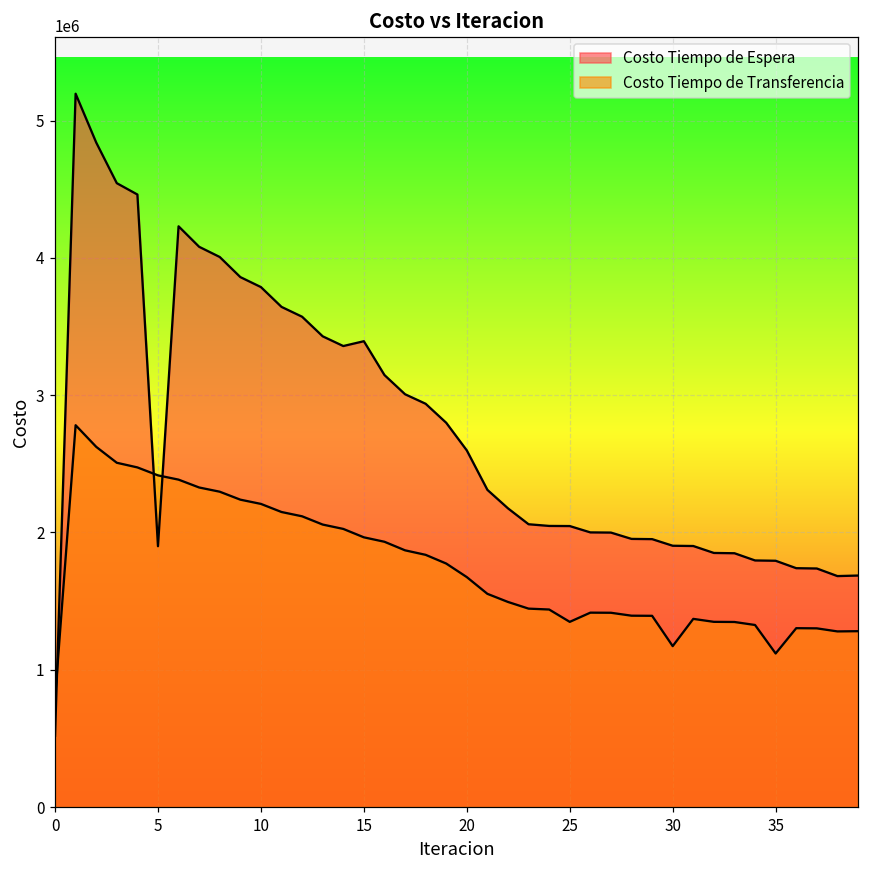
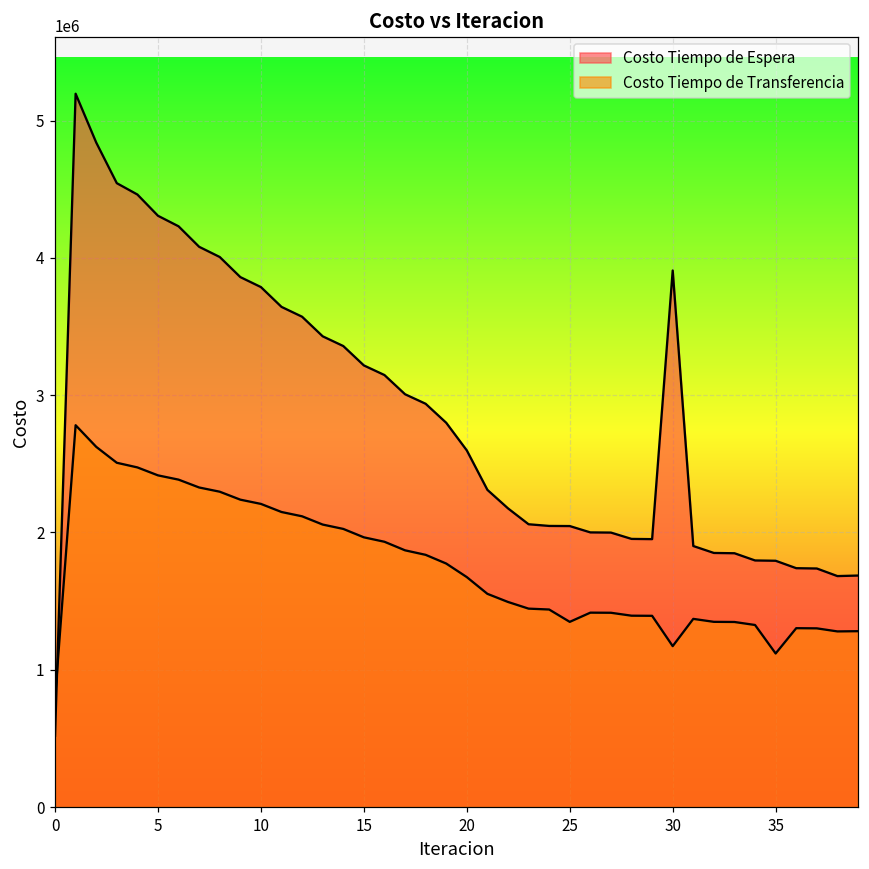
Costo Tiempo de Espera, 5: 1900000 -> 4310000
Costo Tiempo de Espera, 15: 3390000 -> 3220000
Costo Tiempo de Espera, 30: 1900000 -> 3910000
